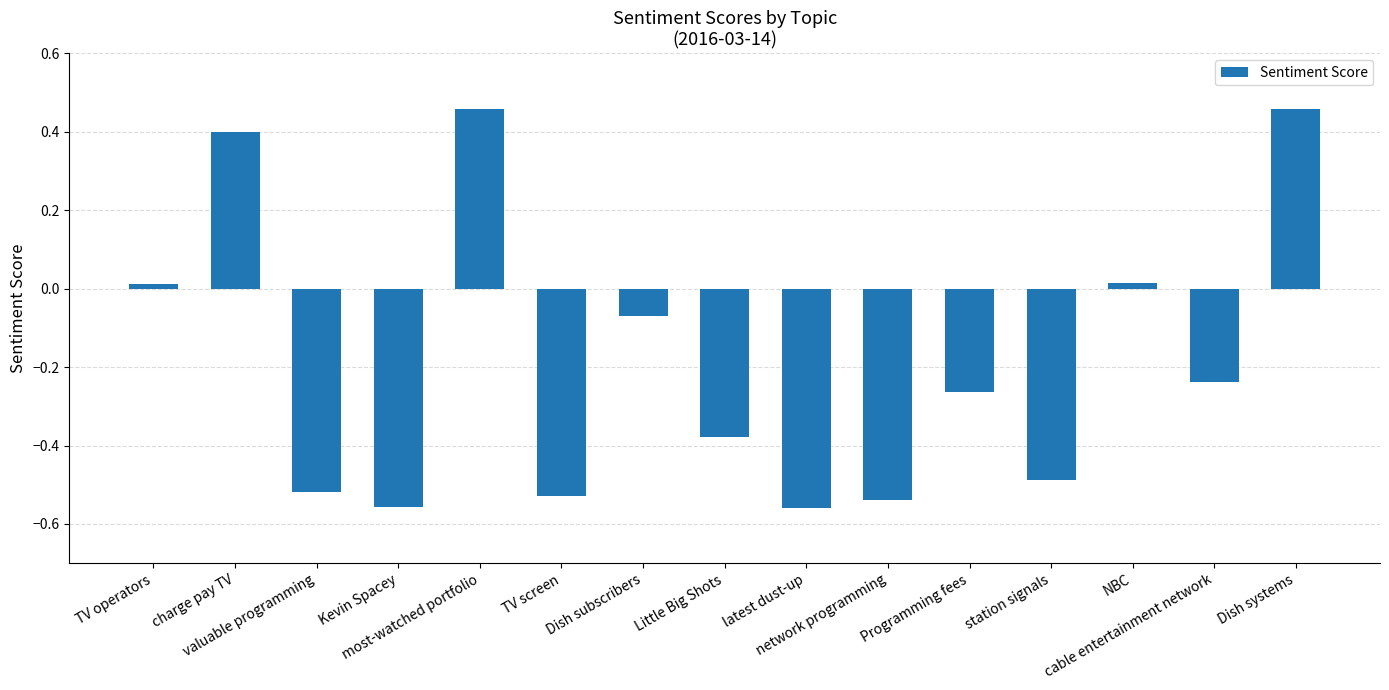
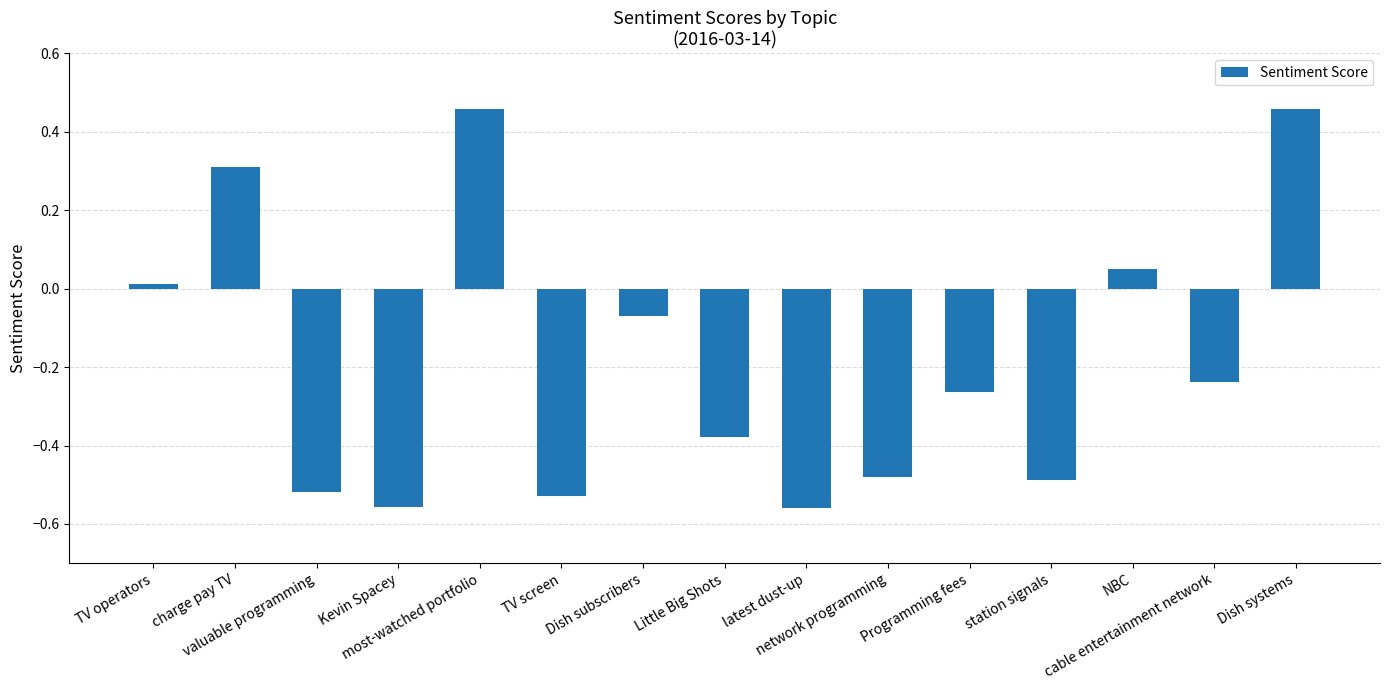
charge pay TV: 0.40 -> 0.31
network programming: -0.54 -> -0.48
NBC: 0.01 -> 0.05
